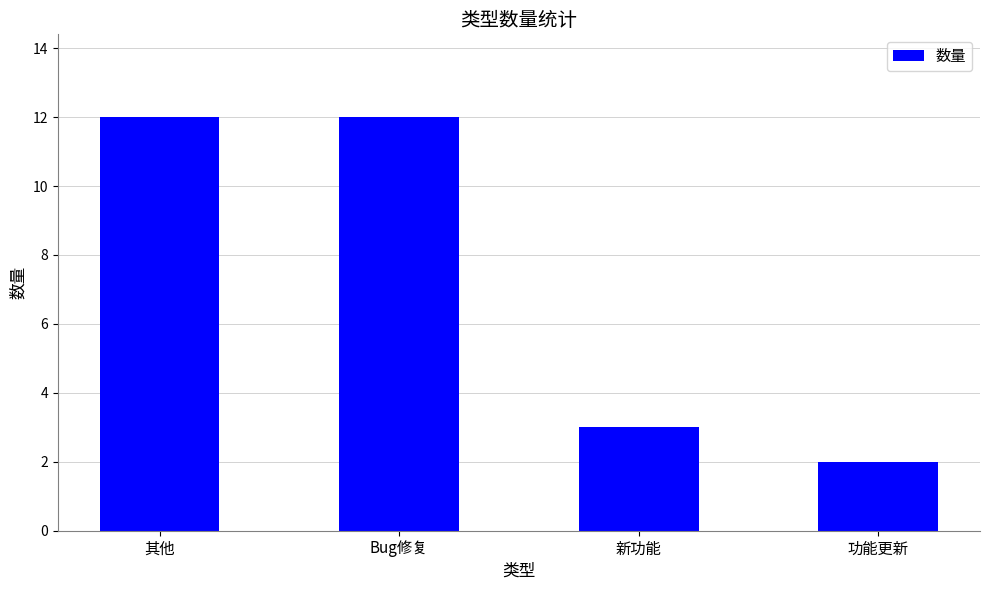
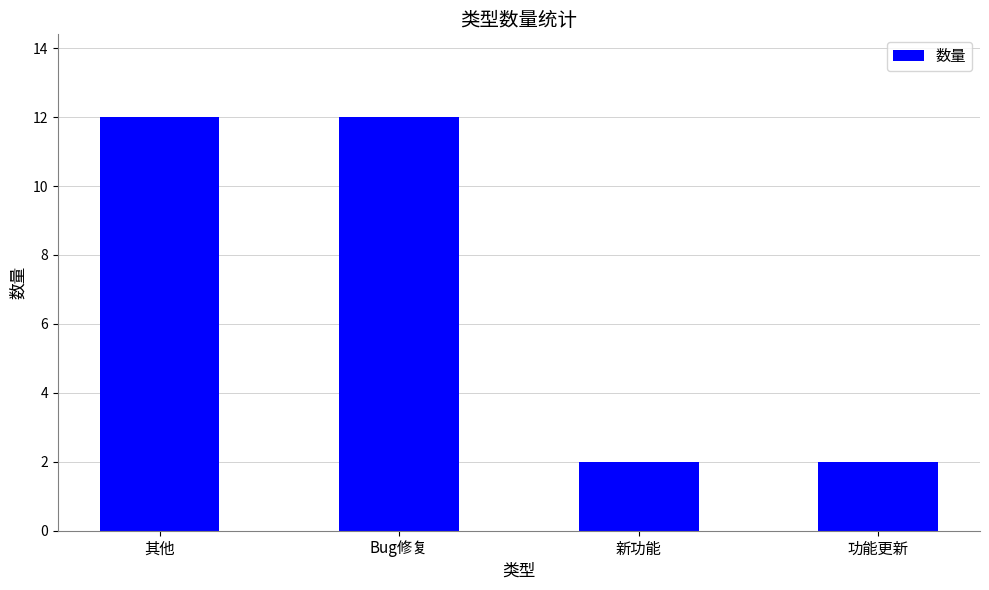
新功能: 3 -> 2
